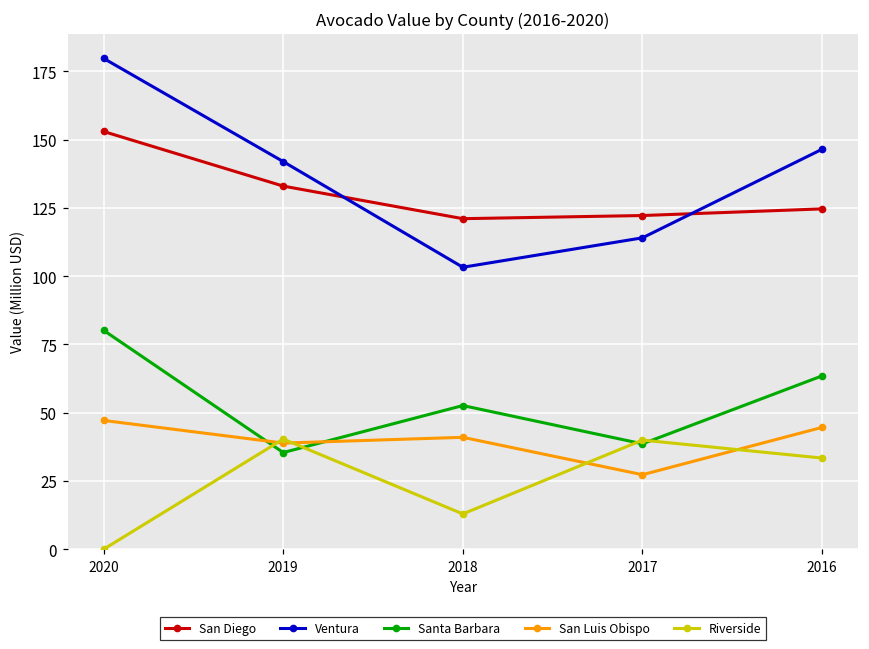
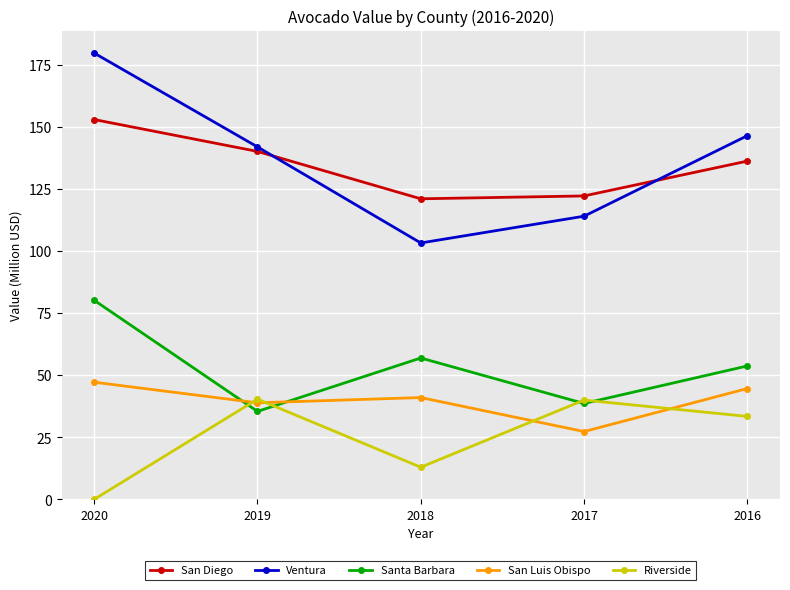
San Diego, 2019: 133 -> 140
Santa Barbara, 2018: 53 -> 57
San Diego, 2016: 125 -> 136
Santa Barbara, 2016: 63 -> 54
